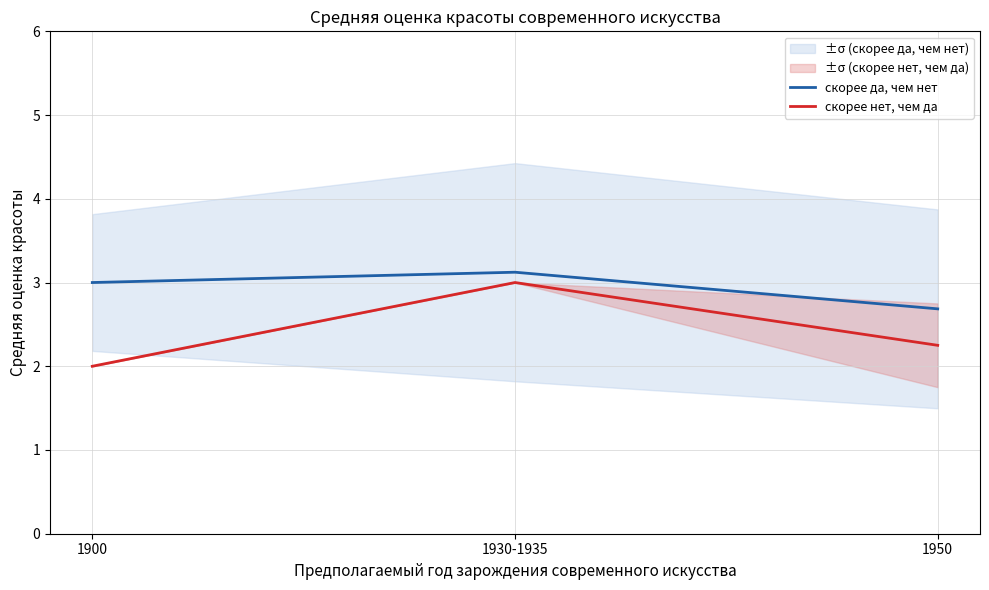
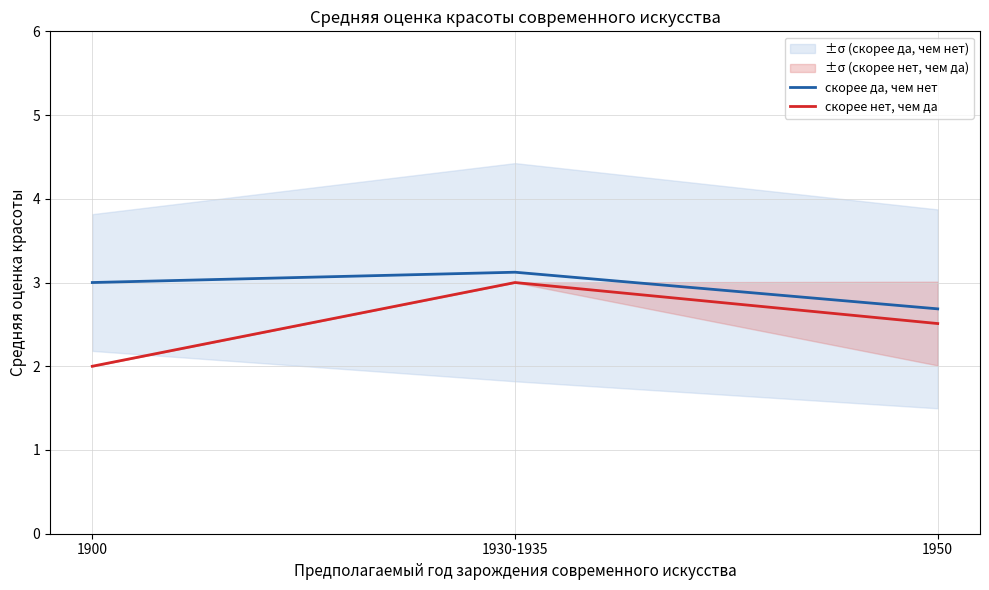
скорее нет, чем да, 1950: 2.3 -> 2.5
